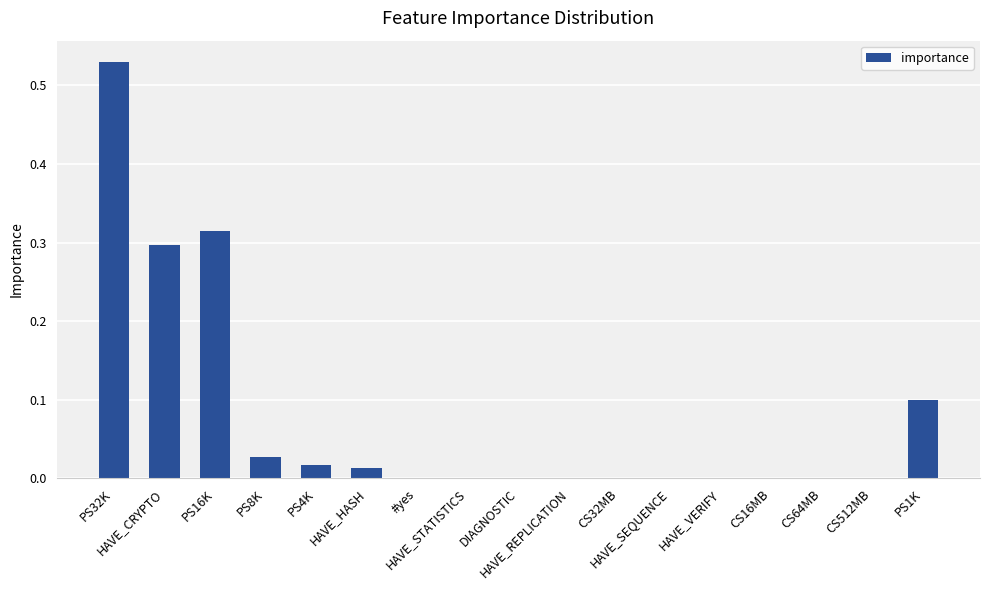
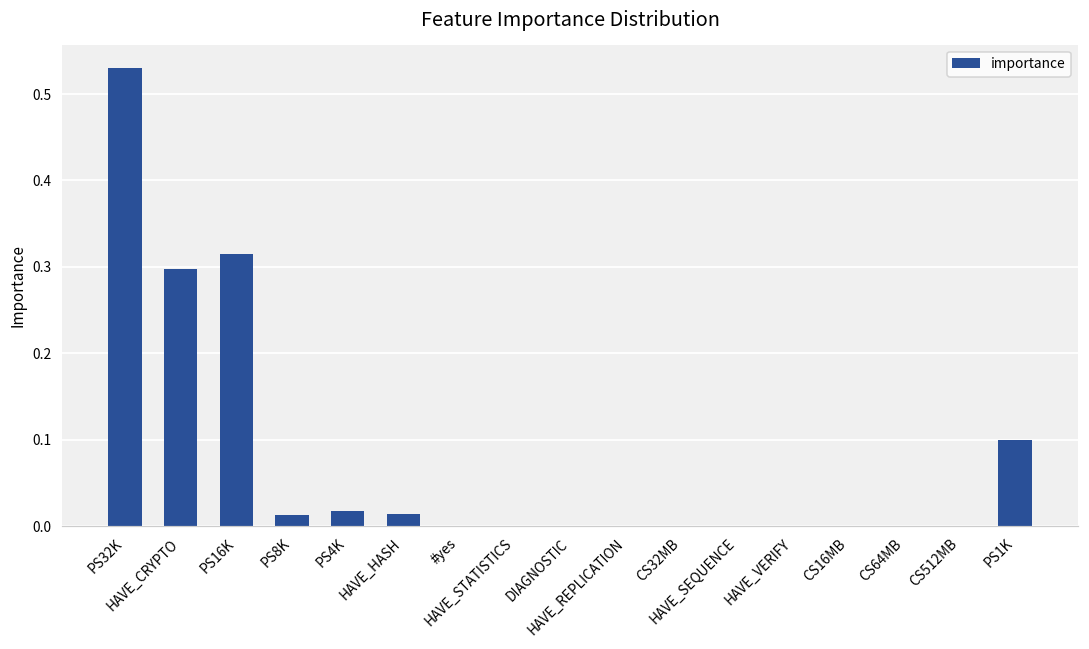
PS8K: 0.03 -> 0.01
